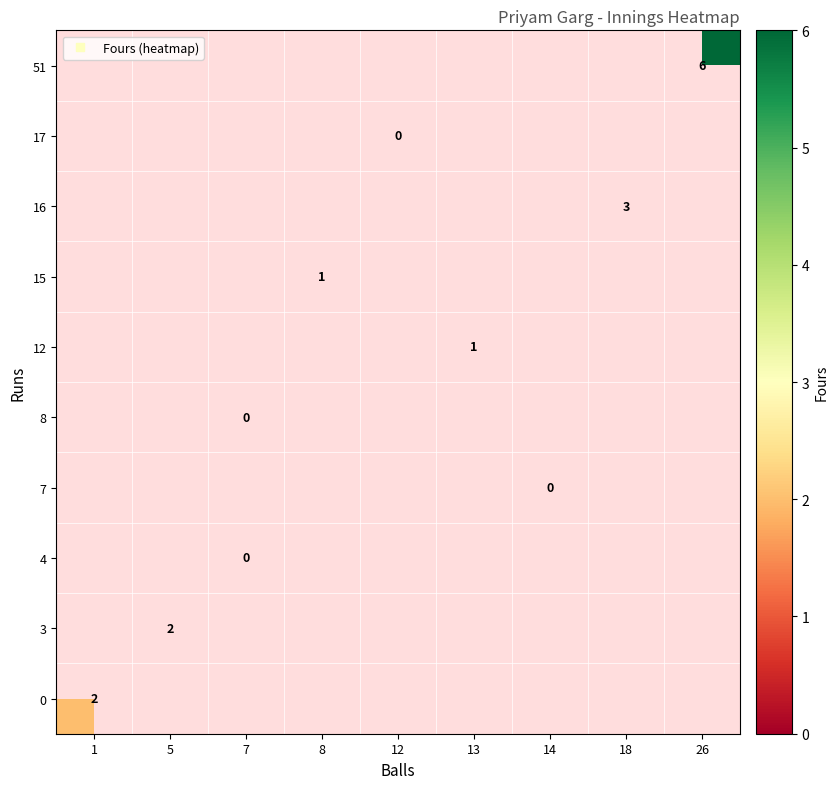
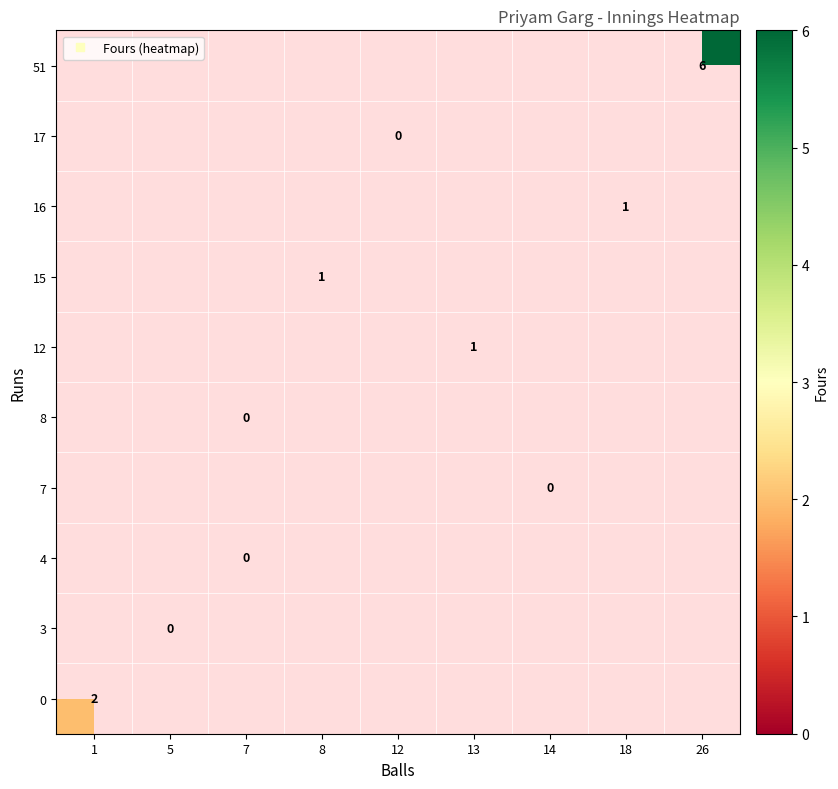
16, 18: 3 -> 1
3, 5: 2 -> 0
